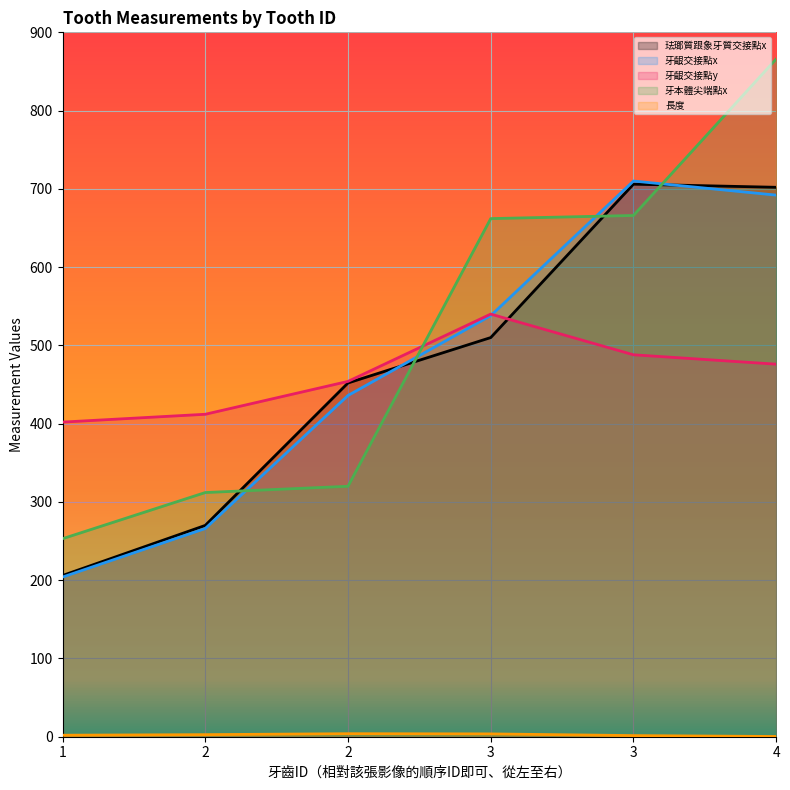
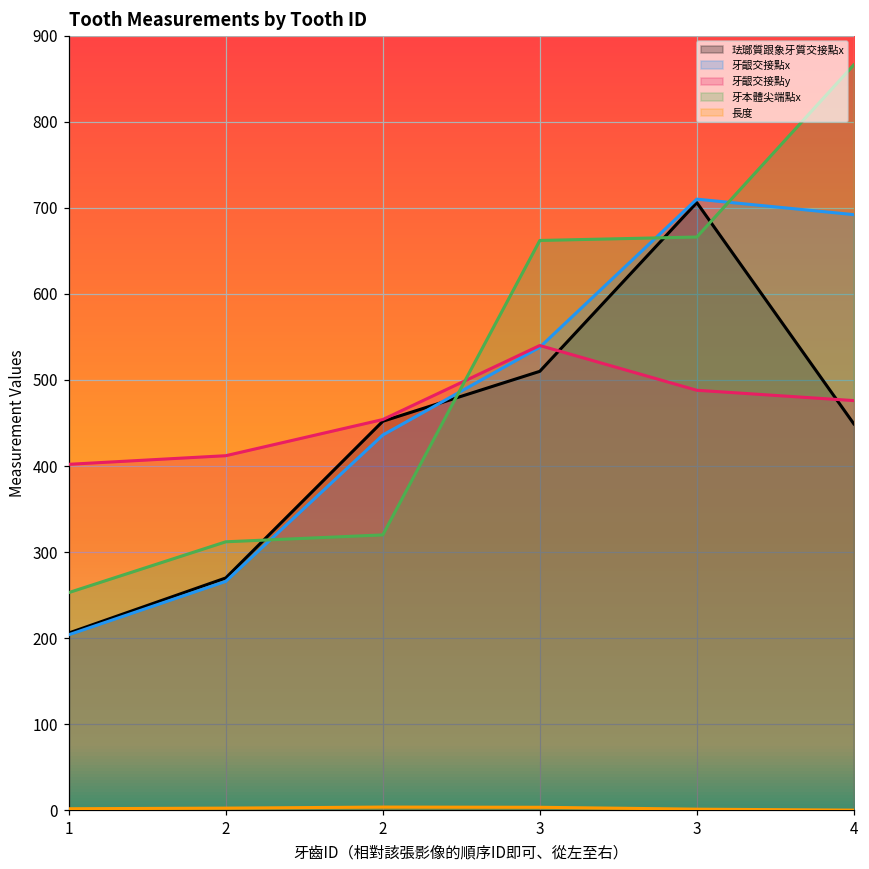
珐瑯質跟象牙質交接點x, 4: 700 -> 450
